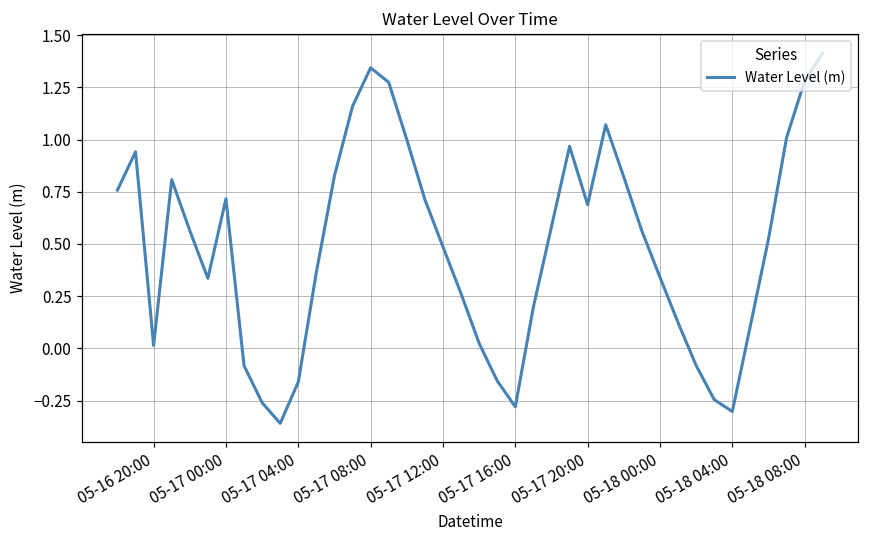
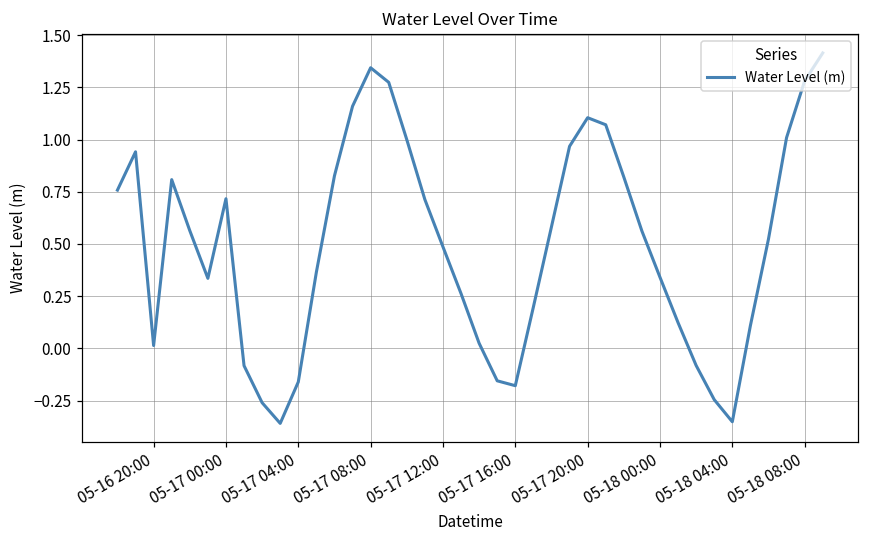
05-17 16:00: -0.28 -> -0.18
05-17 20:00: 0.69 -> 1.10
05-18 04:00: -0.30 -> -0.35
